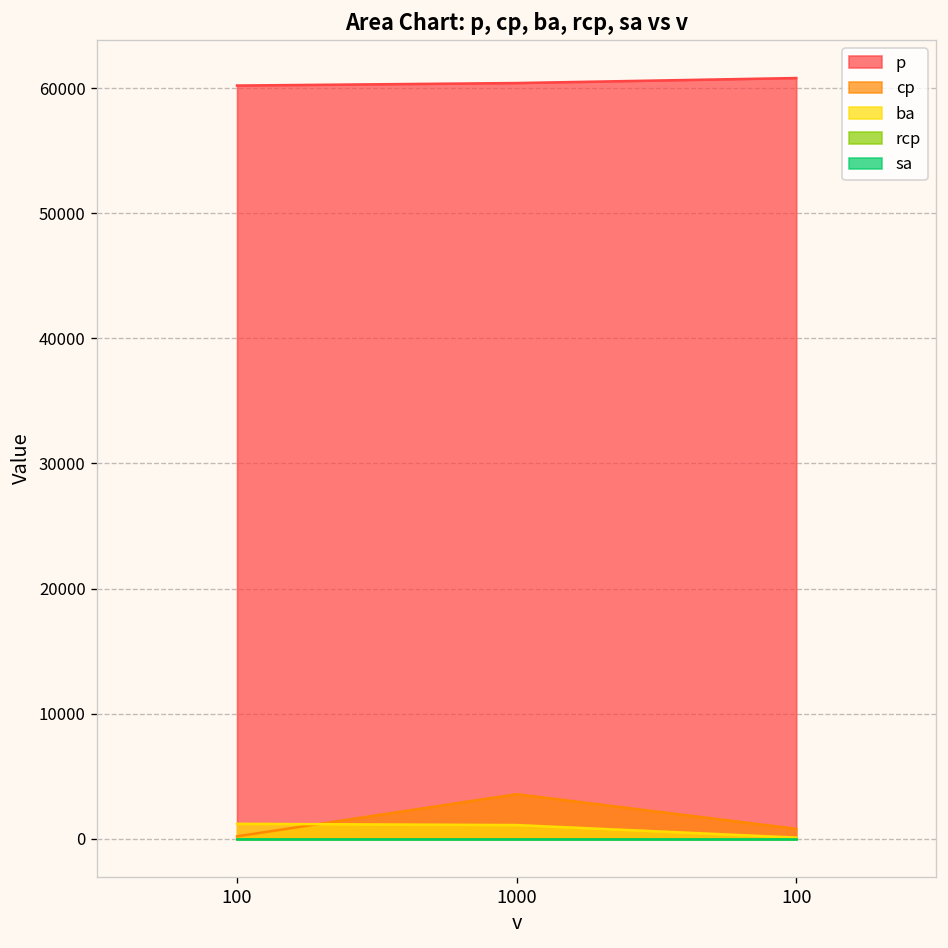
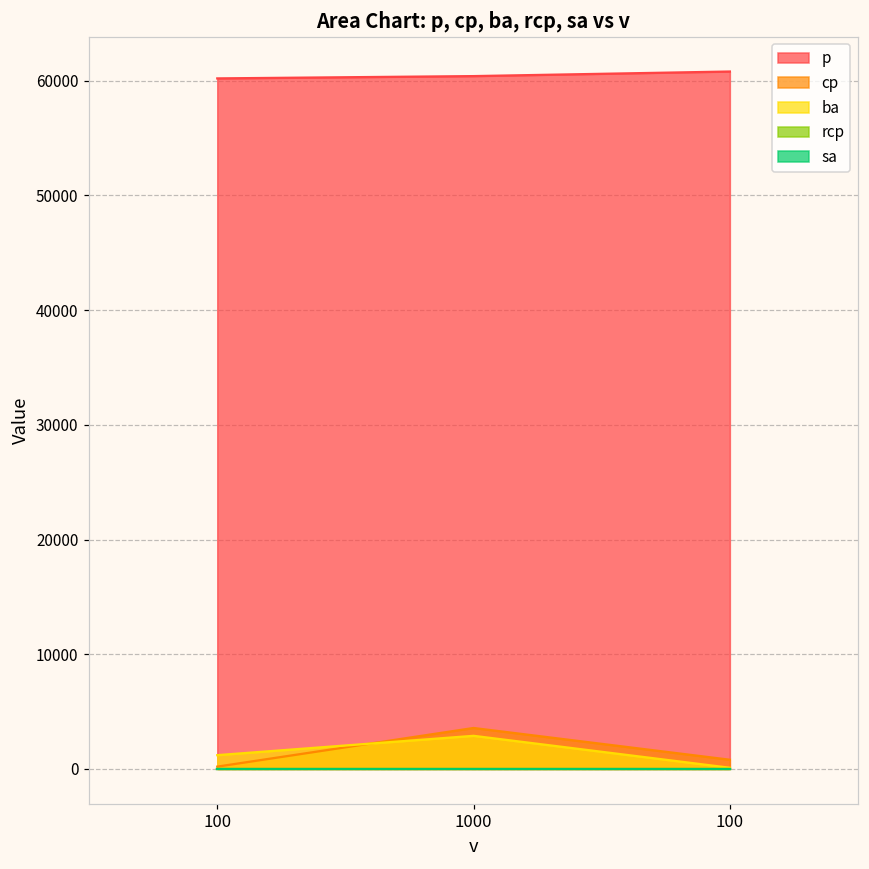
ba, 1000: 1100 -> 2900
